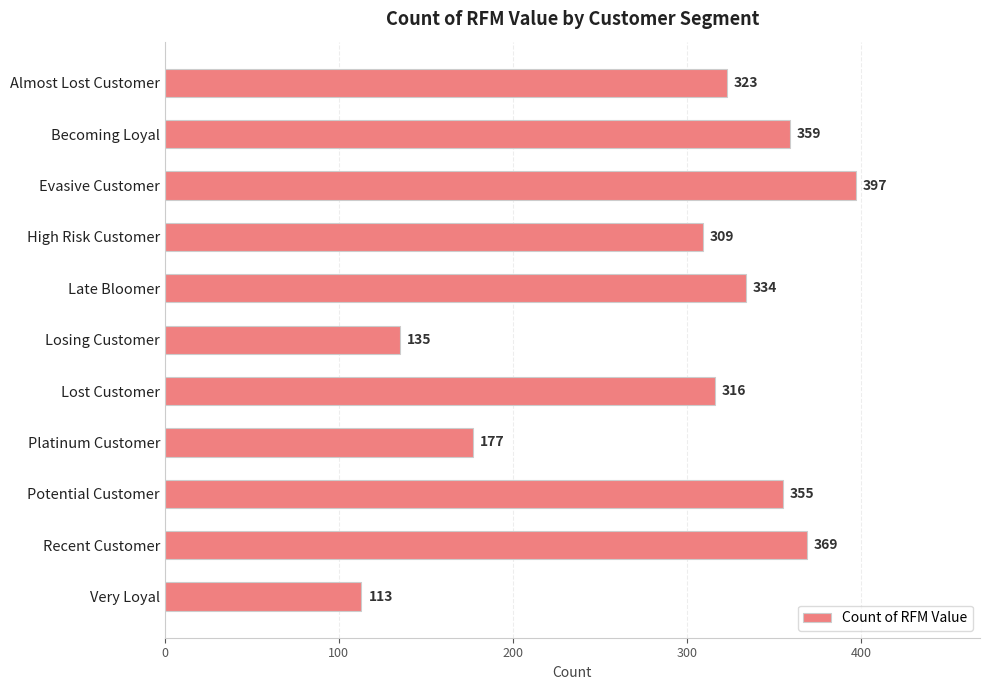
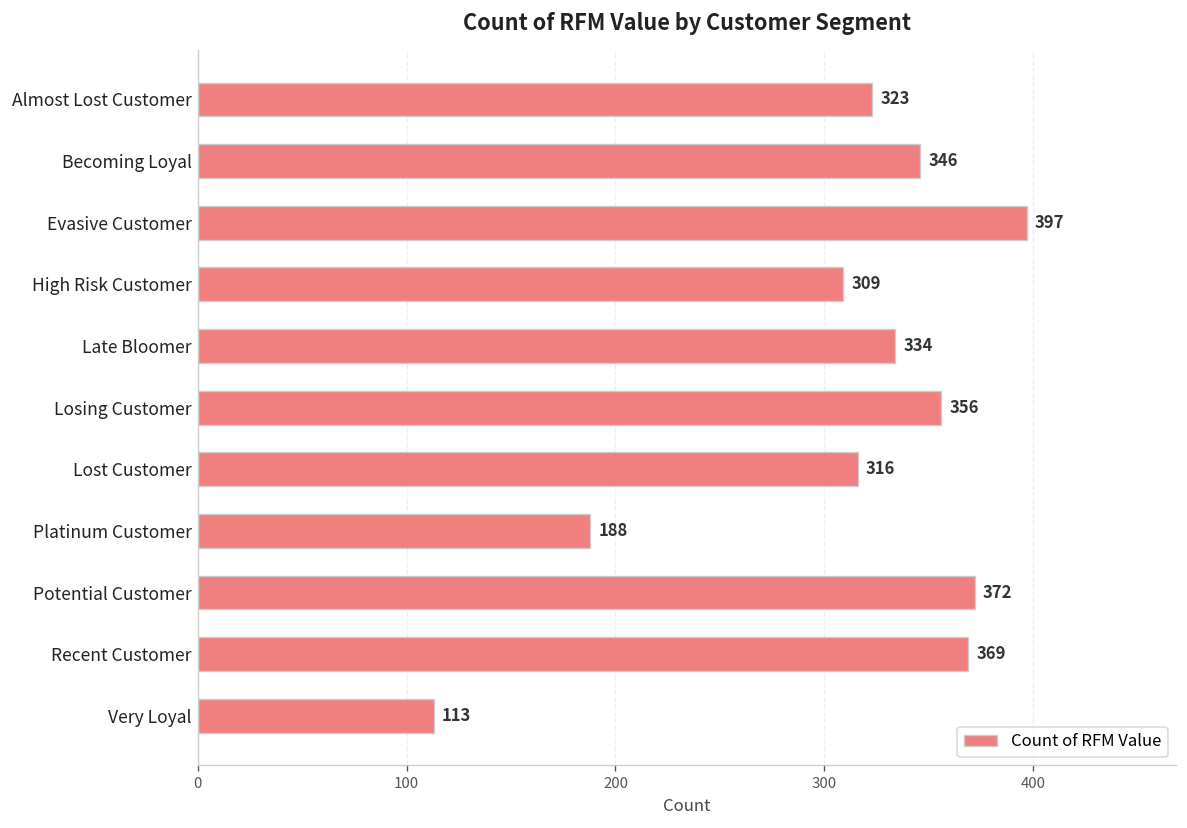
Becoming Loyal: 359 -> 346
Losing Customer: 135 -> 356
Platinum Customer: 177 -> 188
Potential Customer: 355 -> 372
